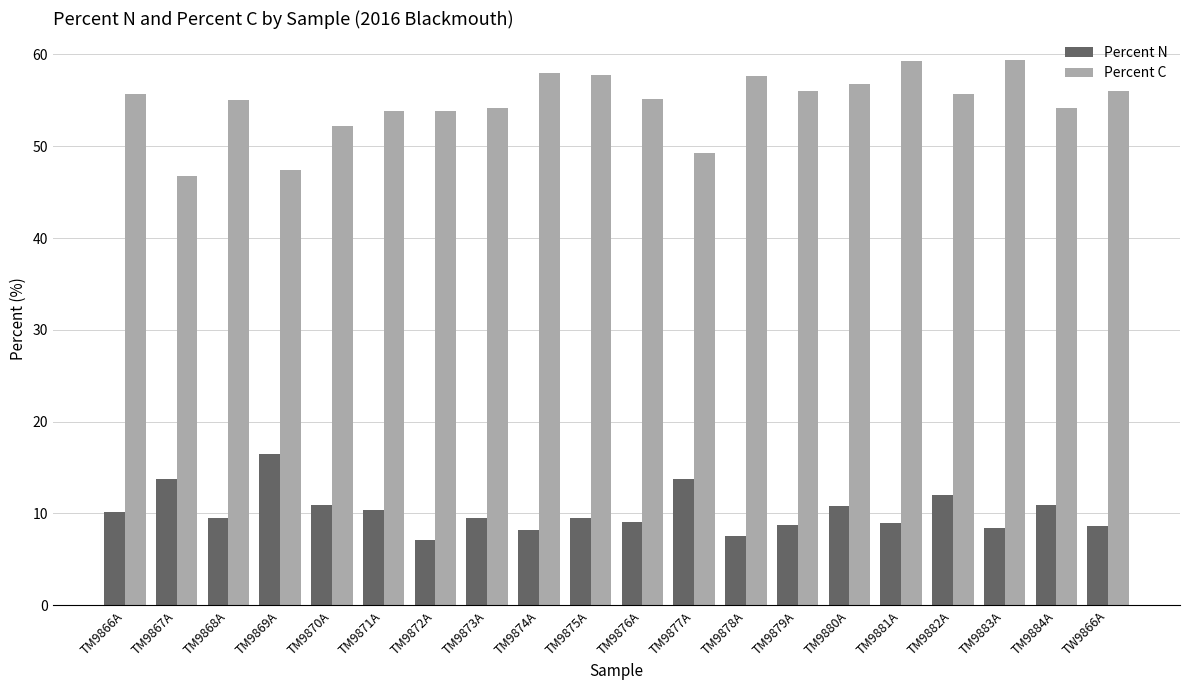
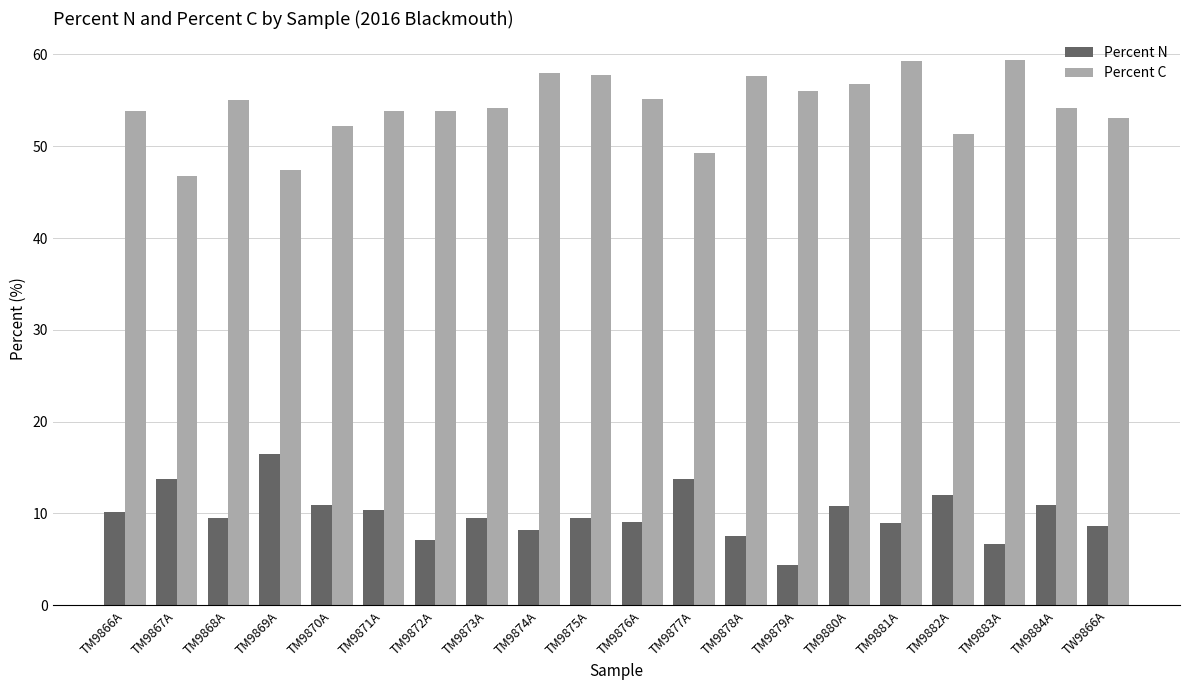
Percent C, TM9866A: 56 -> 54
Percent N, TM9879A: 9 -> 4
Percent C, TM9882A: 56 -> 51
Percent N, TM9883A: 8 -> 7
Percent C, TW9866A: 56 -> 53
